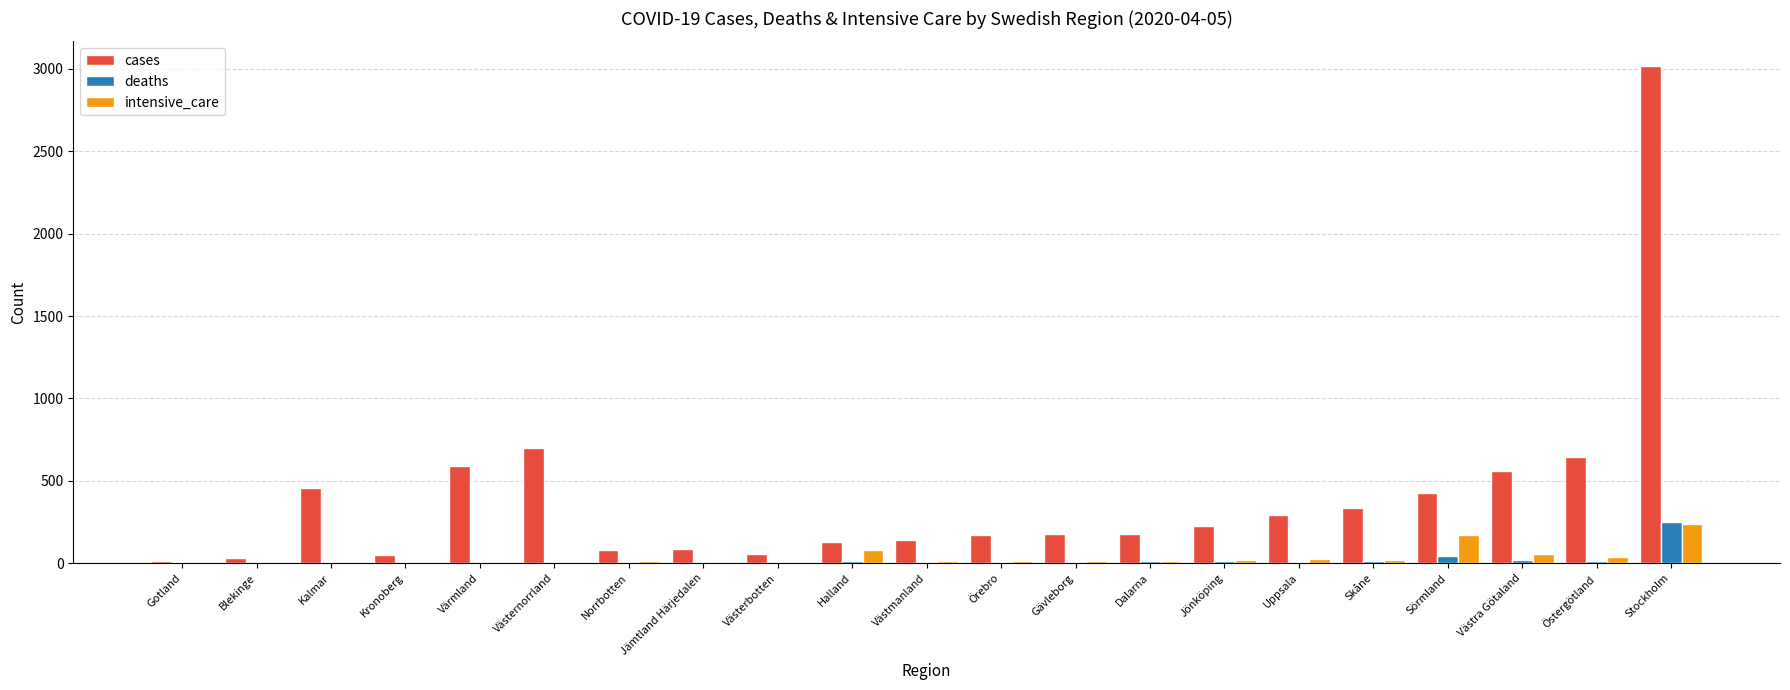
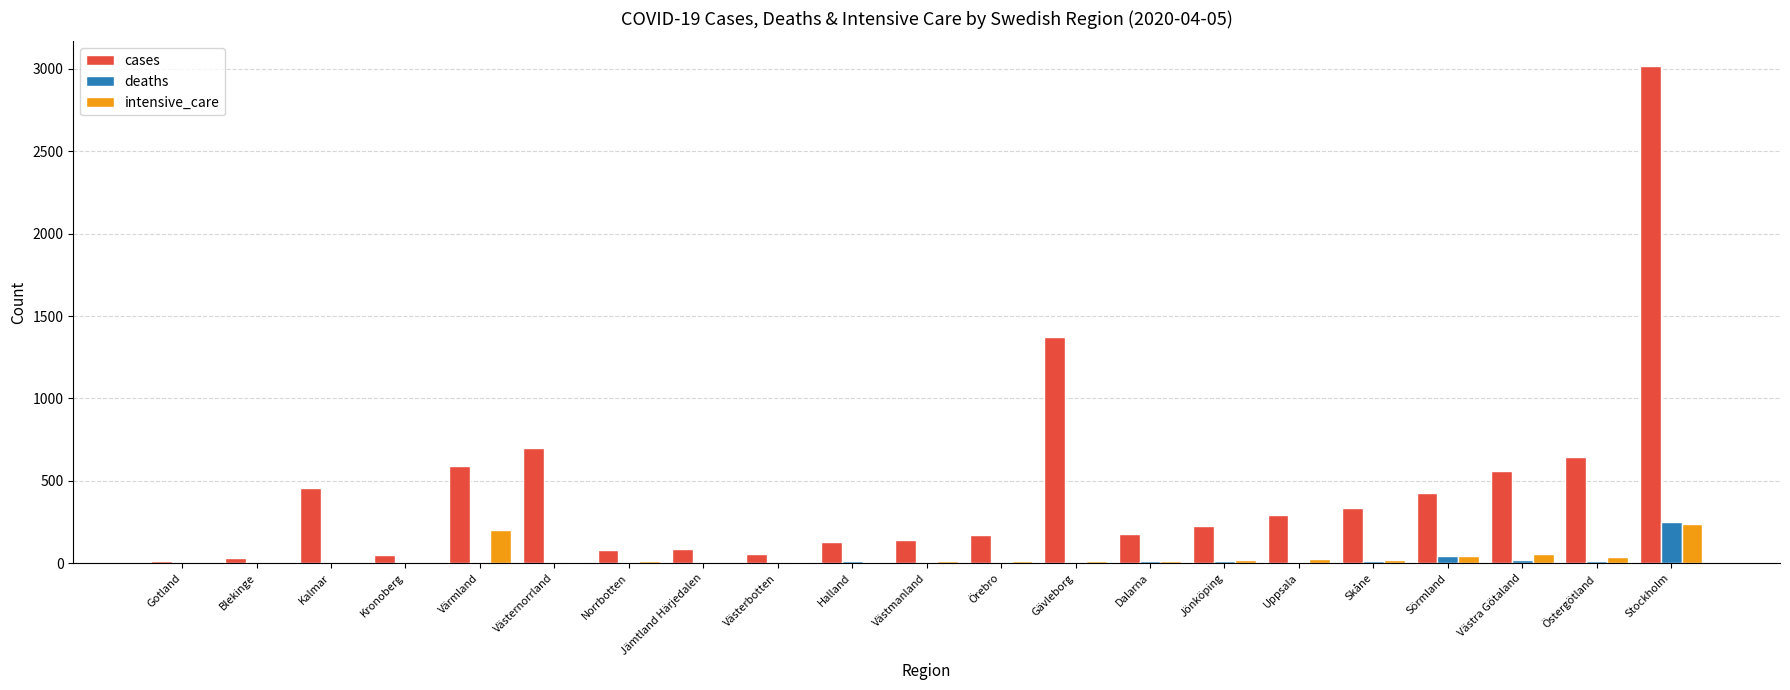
intensive_care, Värmland: 0 -> 200
intensive_care, Halland: 80 -> 10
cases, Gävleborg: 180 -> 1370
intensive_care, Sörmland: 170 -> 40
